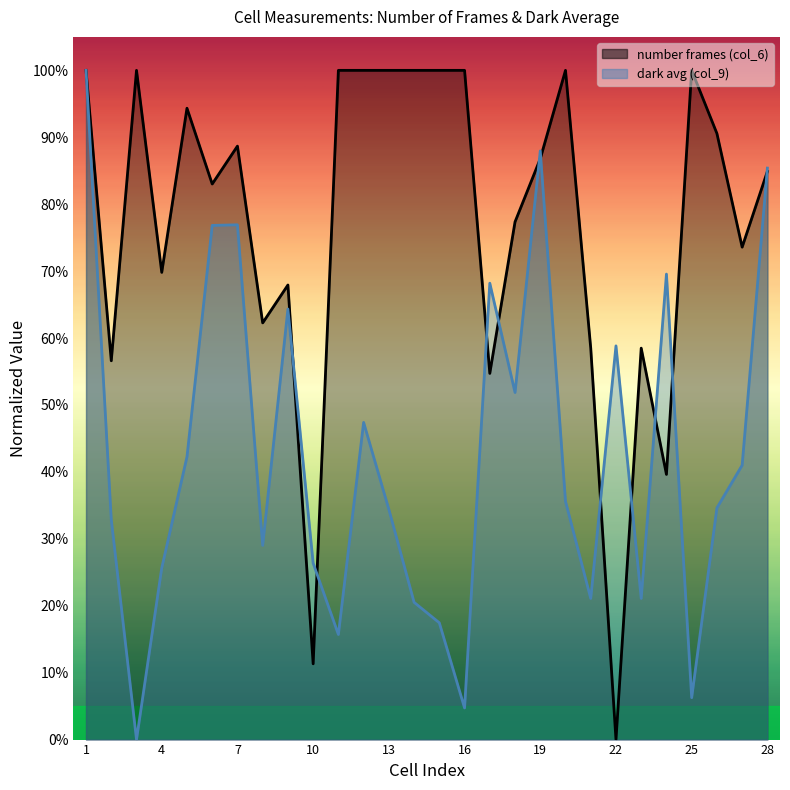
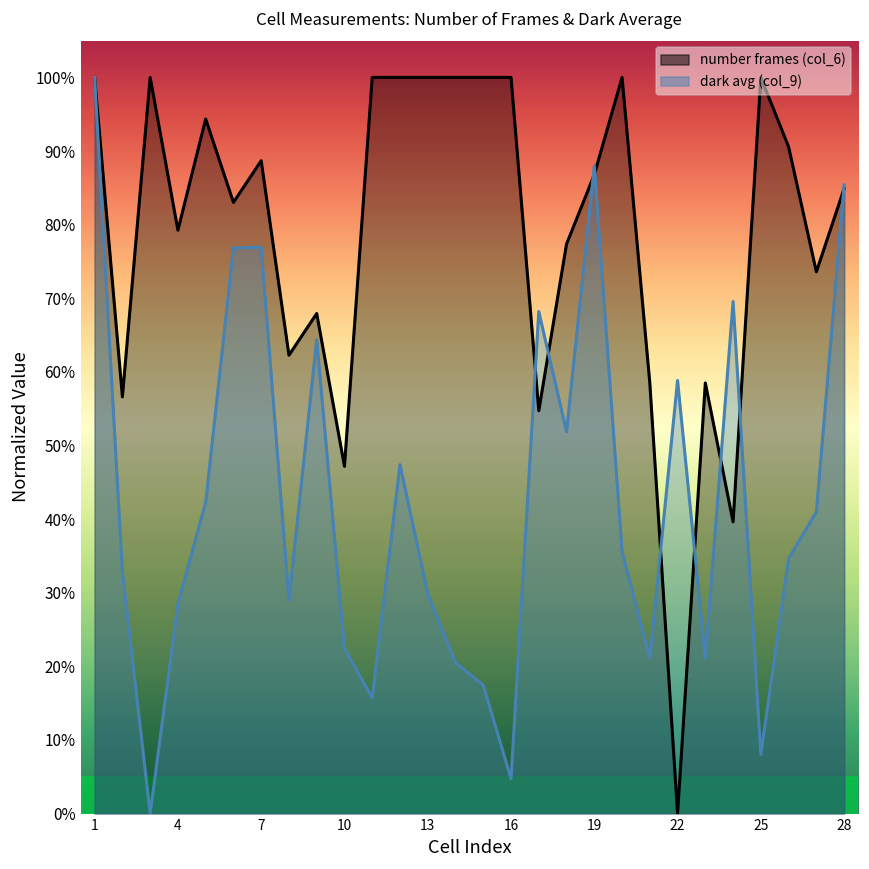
number frames (col_6), 4: 70% -> 79%
dark avg (col_9), 4: 26% -> 28%
number frames (col_6), 10: 11% -> 47%
dark avg (col_9), 10: 26% -> 22%
dark avg (col_9), 13: 34% -> 30%
dark avg (col_9), 25: 6% -> 8%
